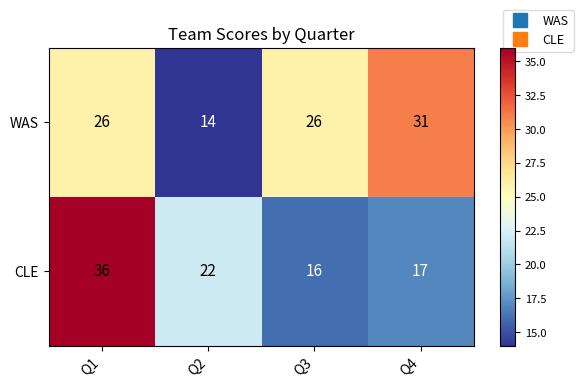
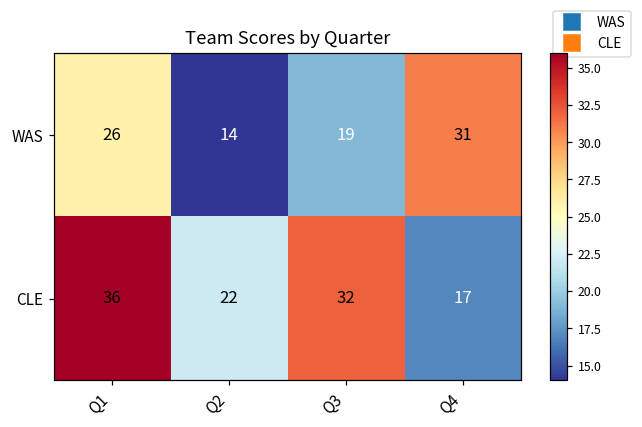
WAS, Q3: 26 -> 19
CLE, Q3: 16 -> 32
